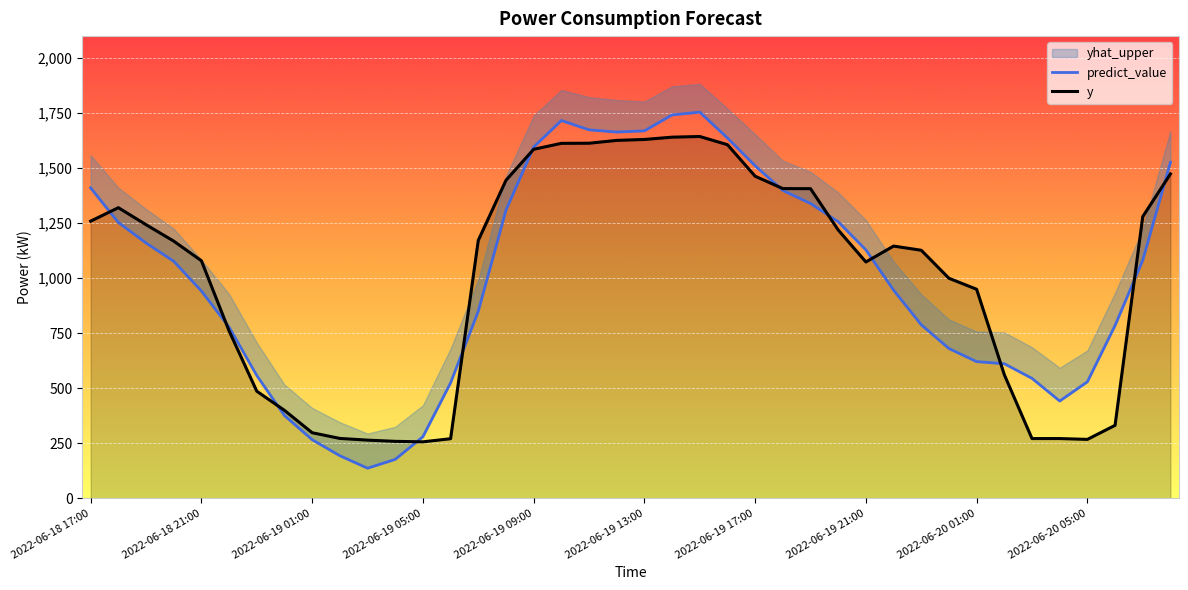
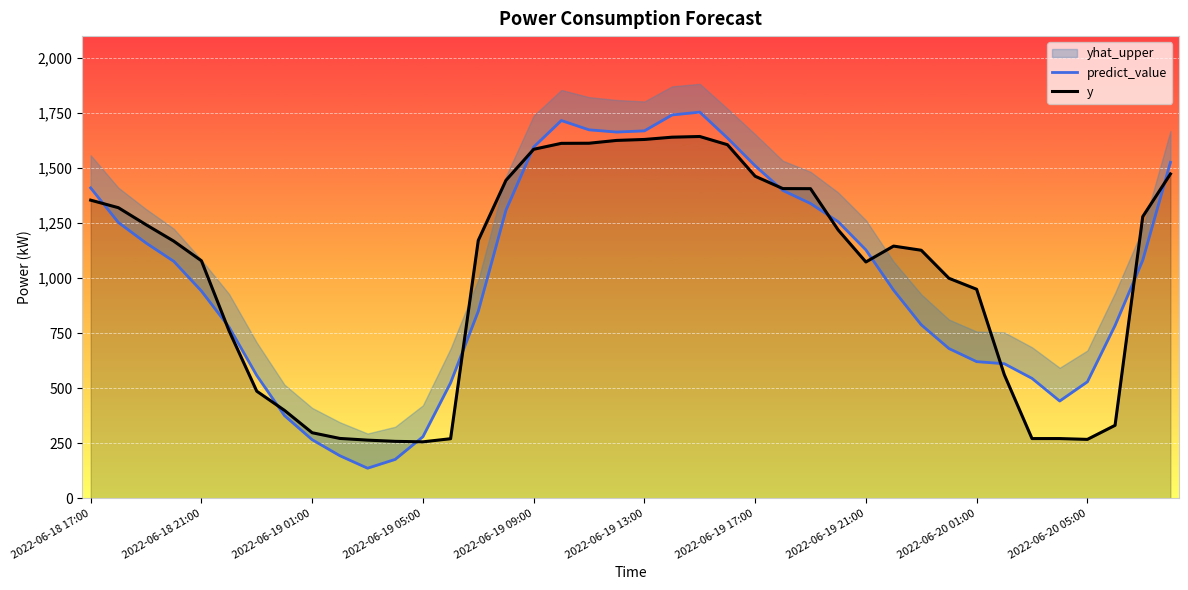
y, 2022-06-18 17:00: 1,260 -> 1,350
